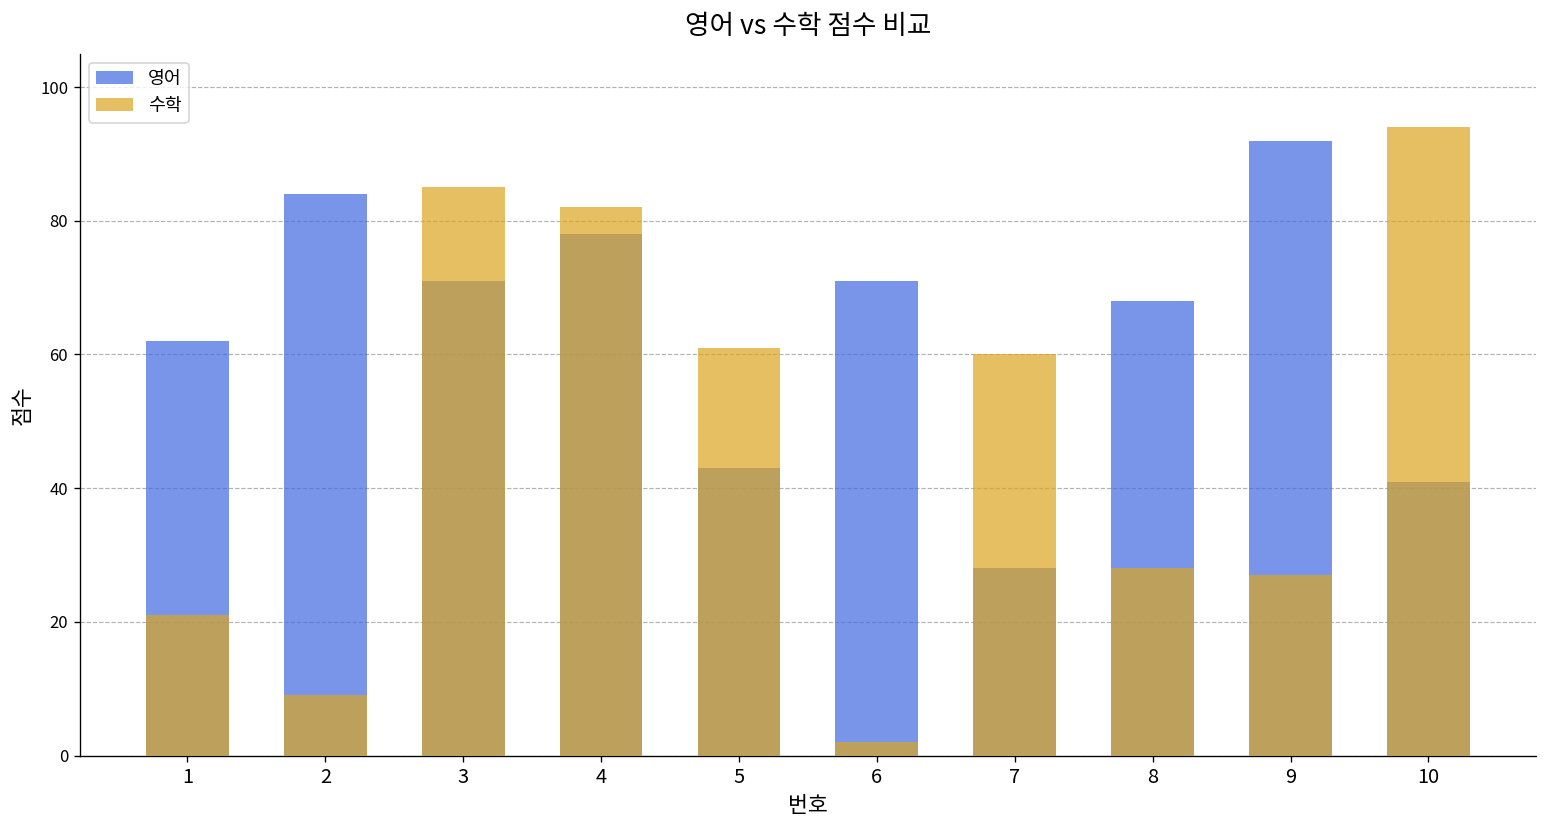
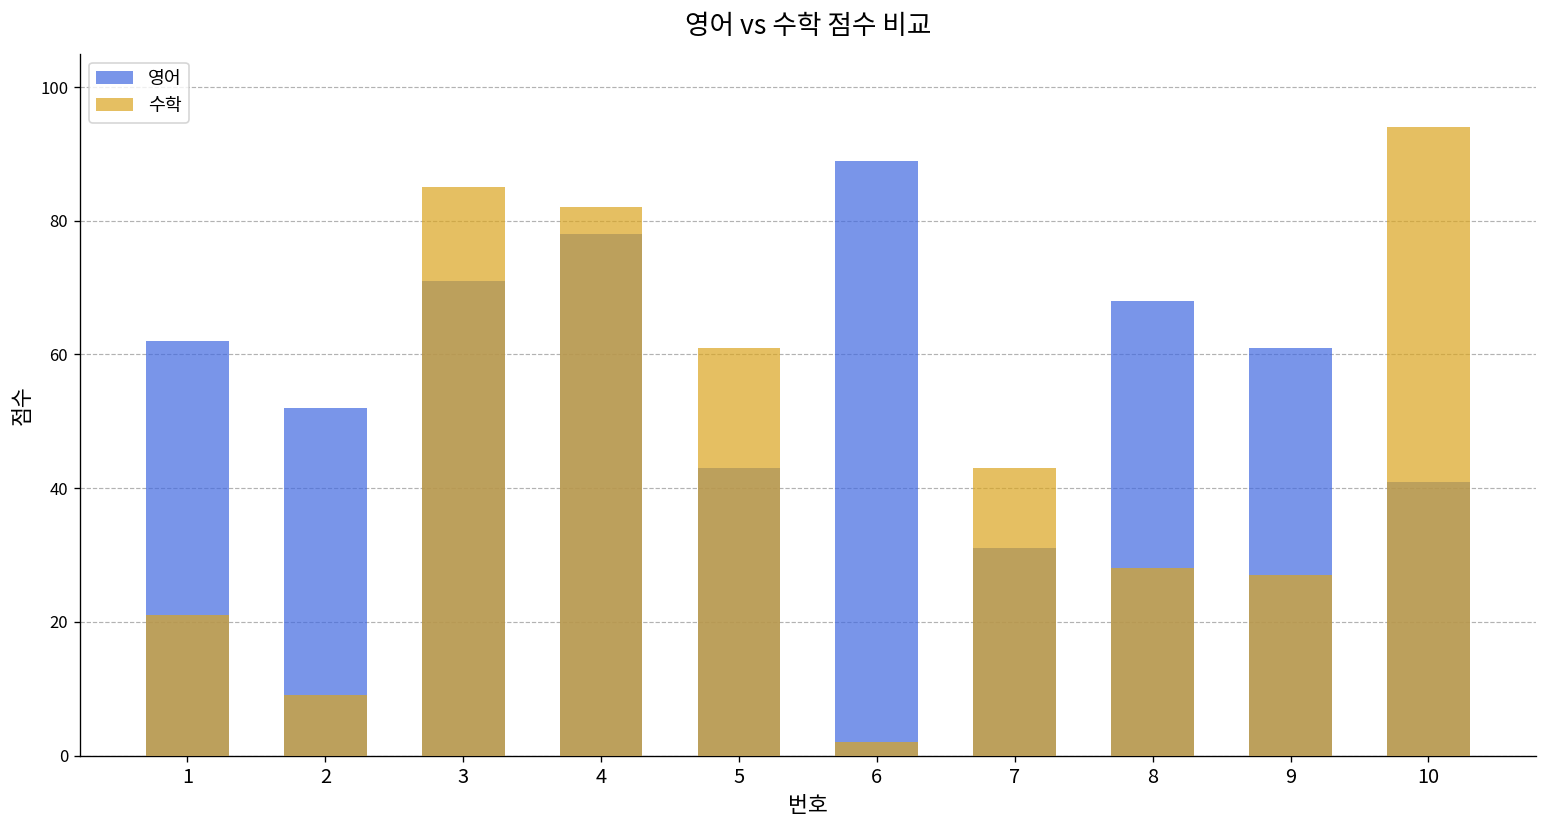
영어, 2: 84 -> 52
영어, 6: 71 -> 89
영어, 7: 28 -> 31
수학, 7: 60 -> 43
영어, 9: 92 -> 61
